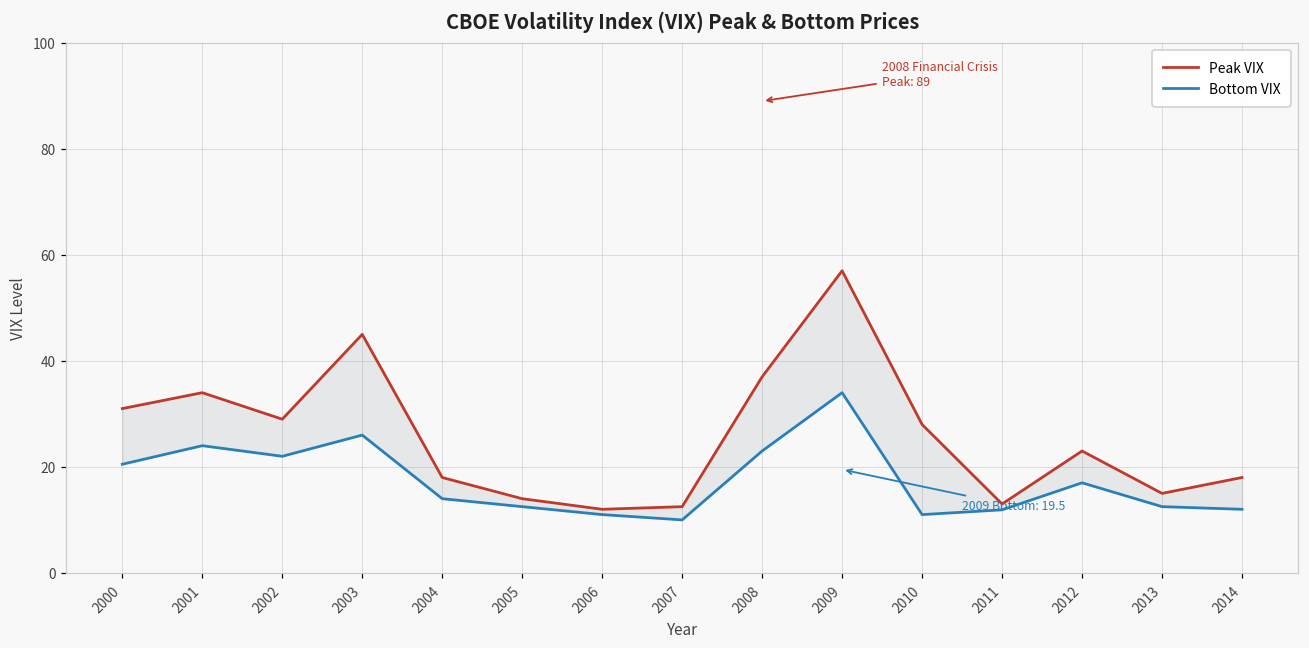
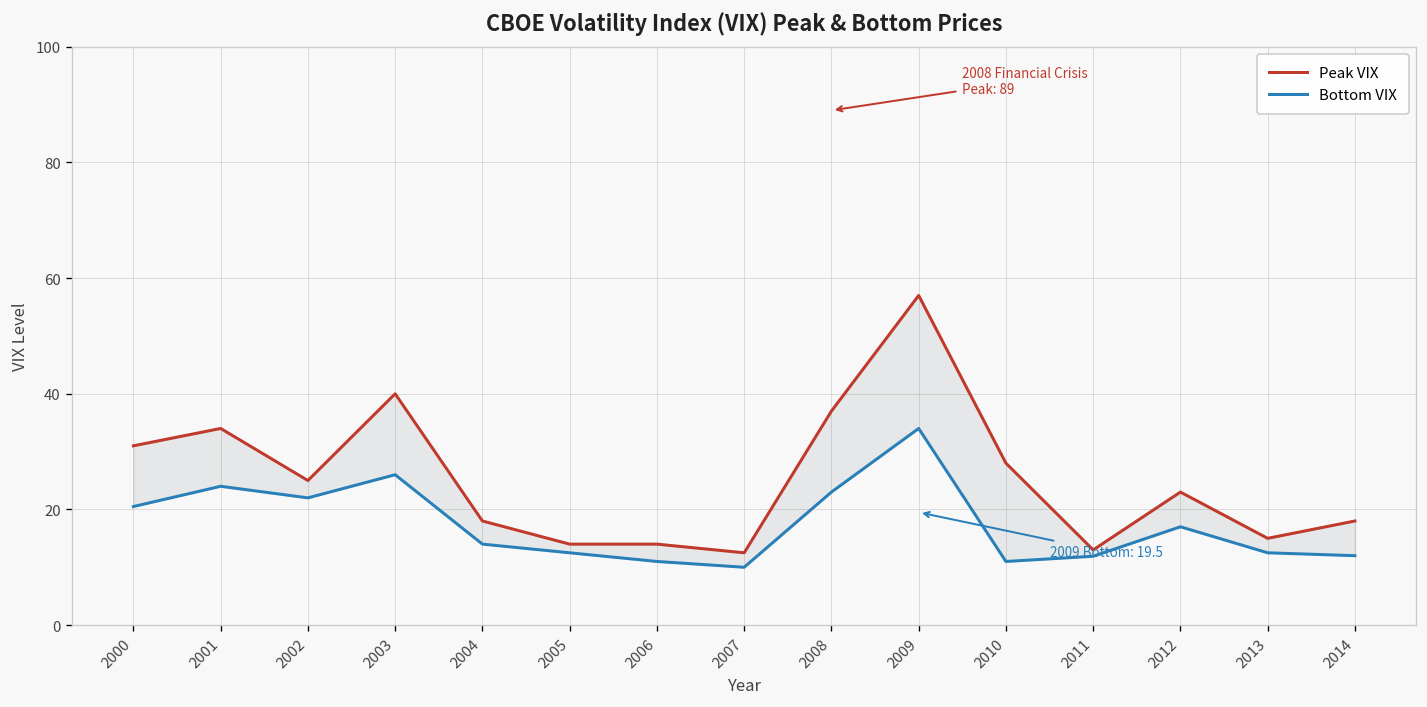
Peak VIX, 2002: 29 -> 25
Peak VIX, 2003: 45 -> 40
Peak VIX, 2006: 12 -> 14
